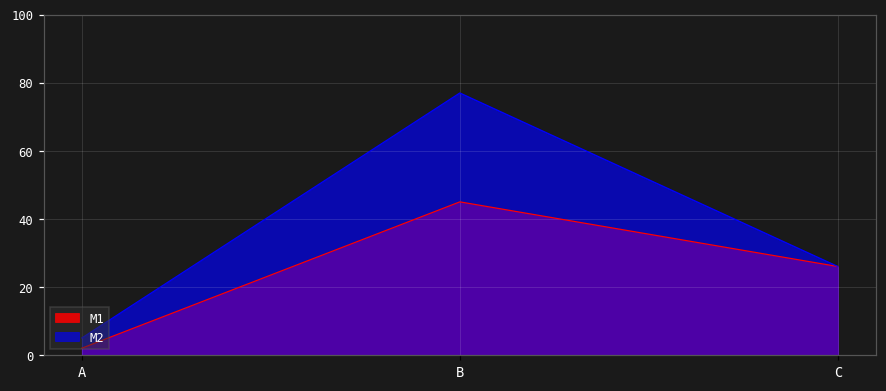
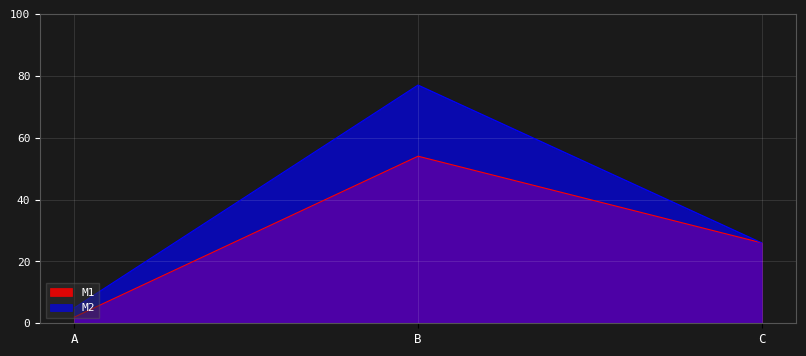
M1, B: 45 -> 54
